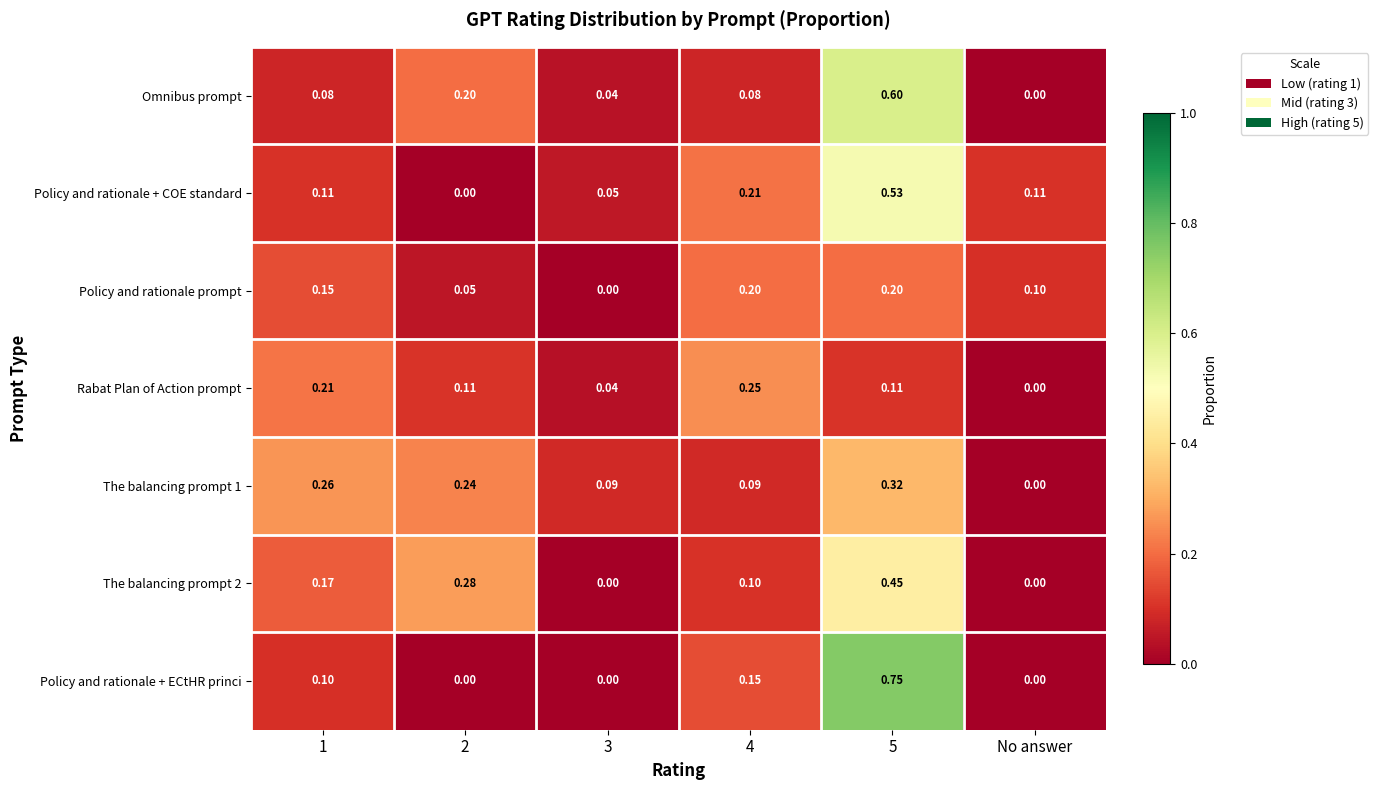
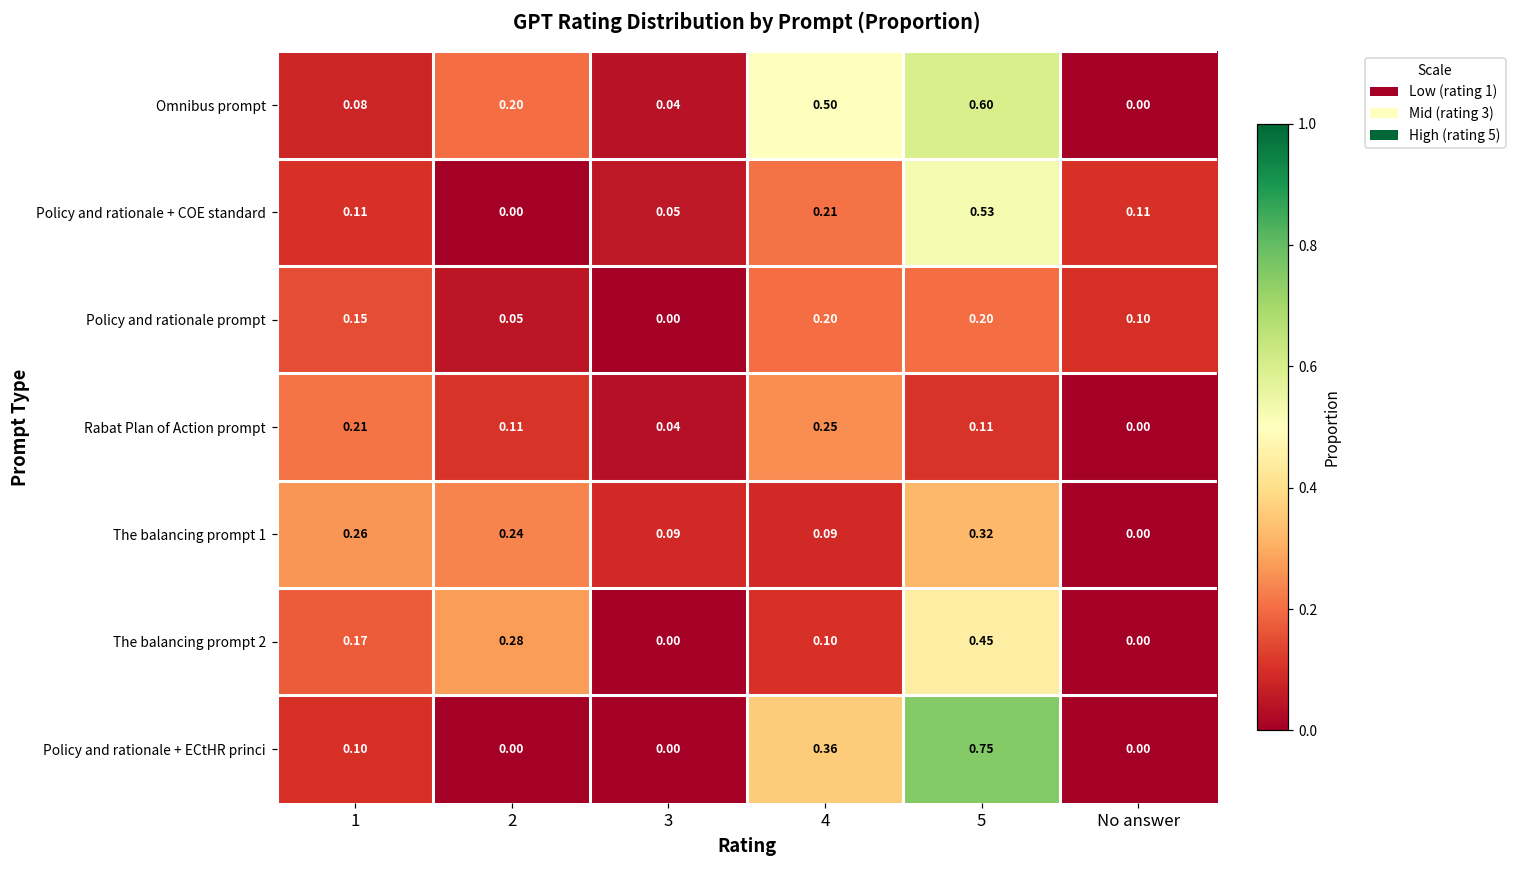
Omnibus prompt, 4: 0.08 -> 0.50
Policy and rationale + ECtHR princi, 4: 0.15 -> 0.36
